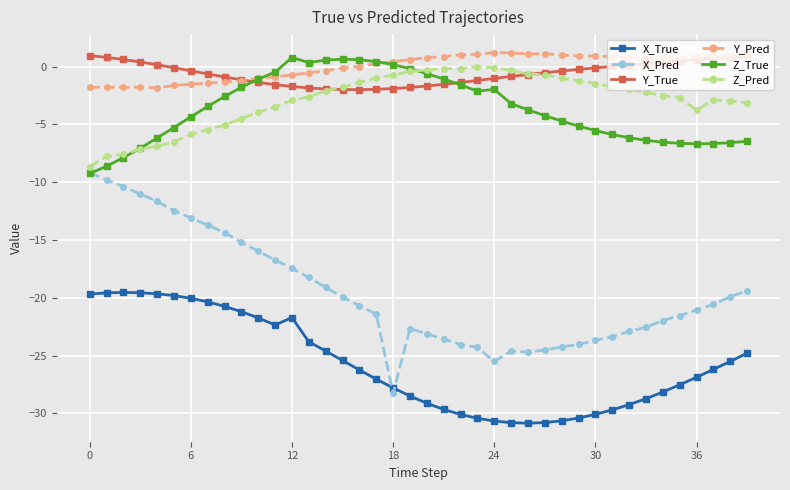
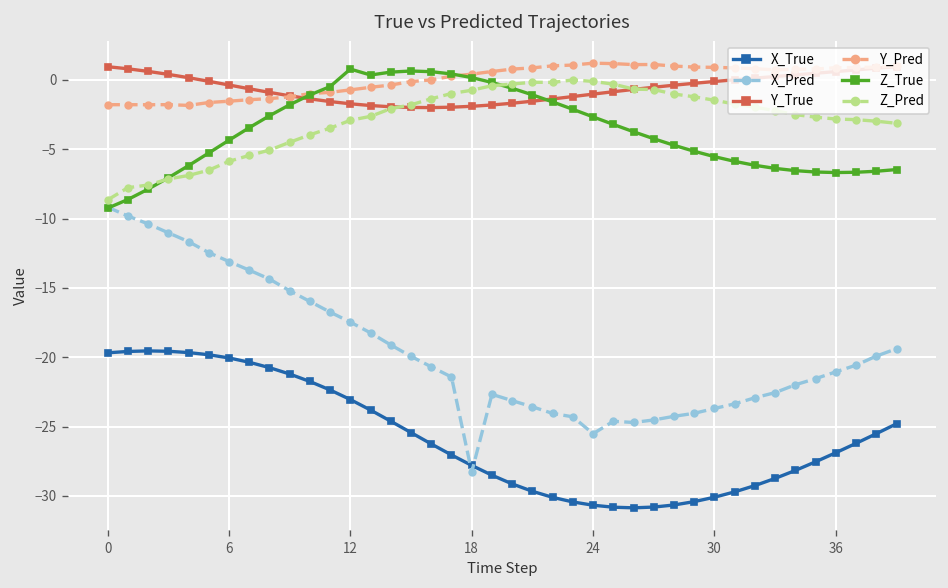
X_True, 12: -21.7 -> -23.0
Z_True, 24: -2.0 -> -2.7
Z_Pred, 36: -3.8 -> -2.8
